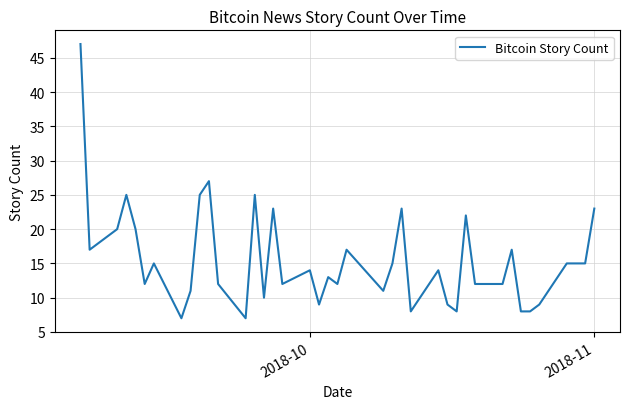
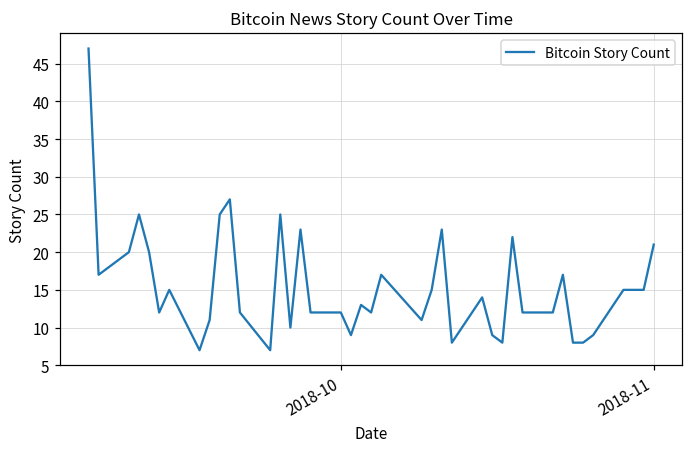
2018-10: 14 -> 12
2018-11: 23 -> 21
